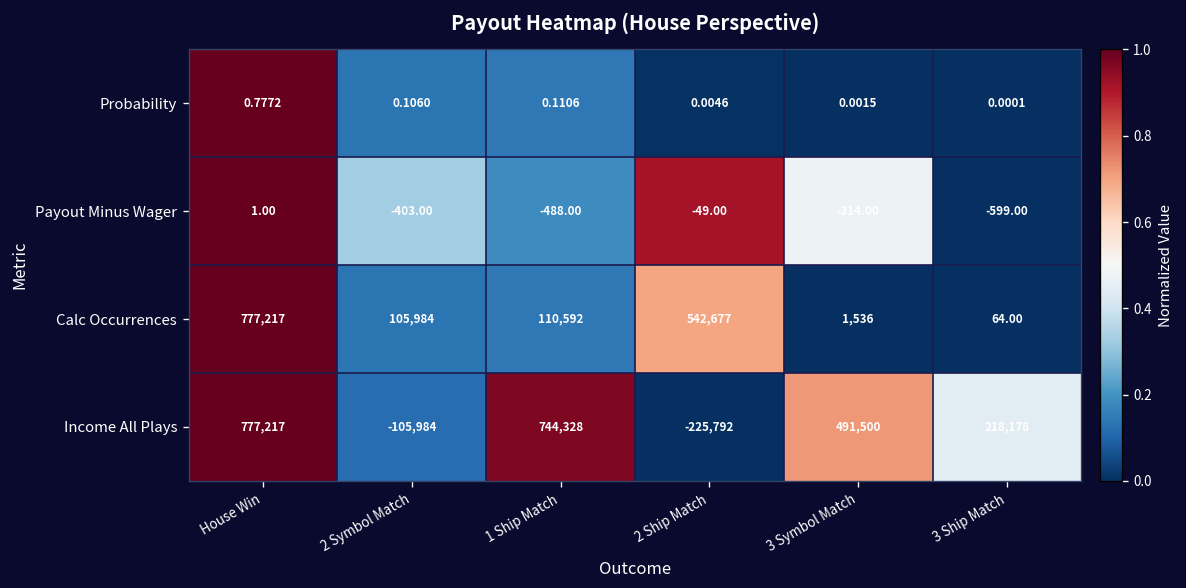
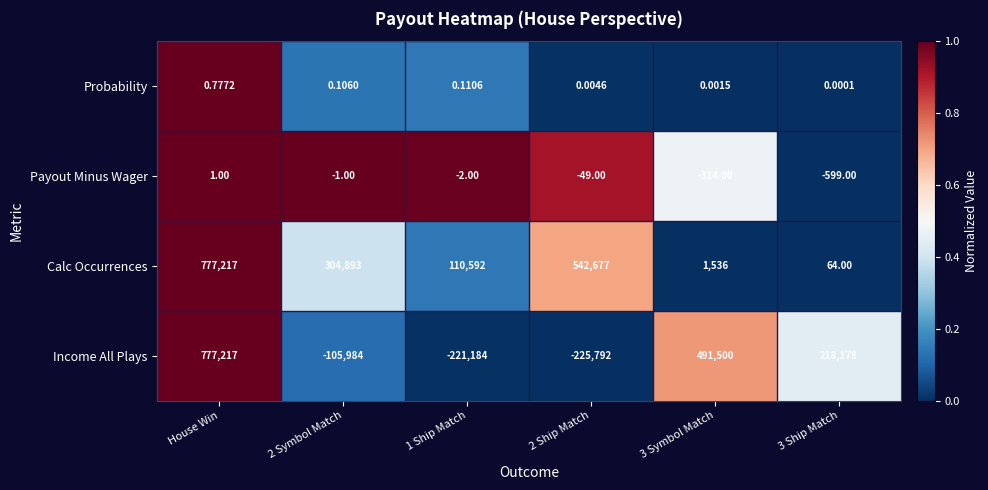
Payout Minus Wager, 2 Symbol Match: -403.00 -> -1.00
Payout Minus Wager, 1 Ship Match: -488.00 -> -2.00
Calc Occurrences, 2 Symbol Match: 105,984 -> 304,893
Income All Plays, 1 Ship Match: 744,328 -> -221,184
